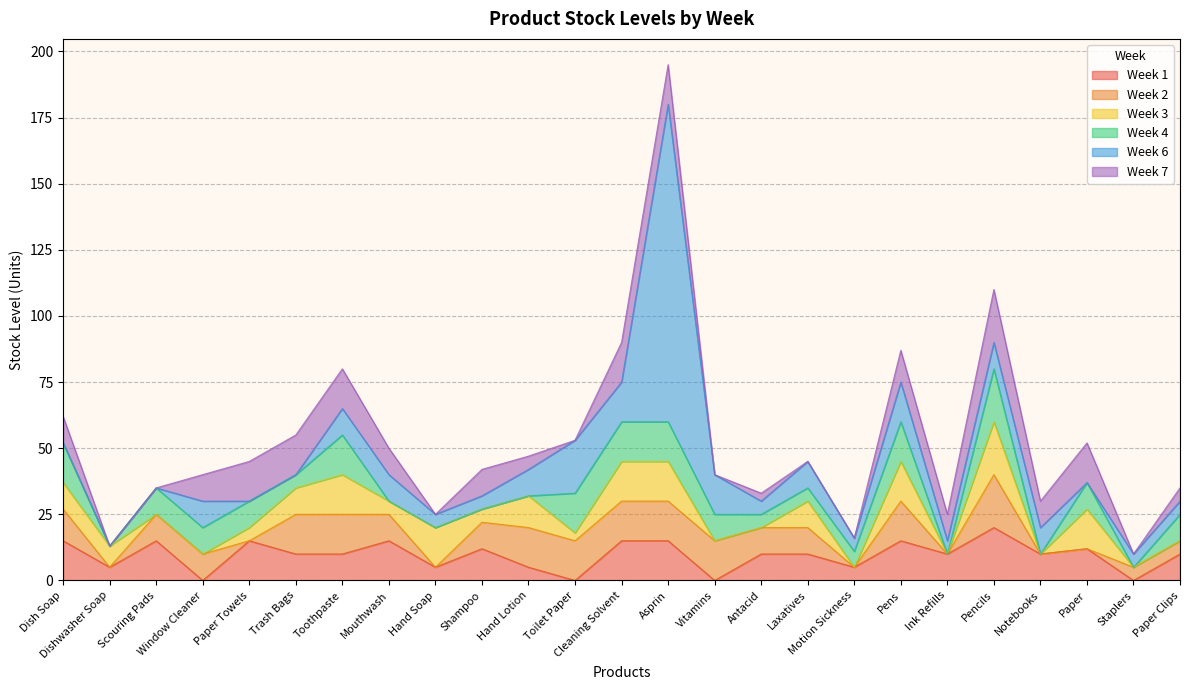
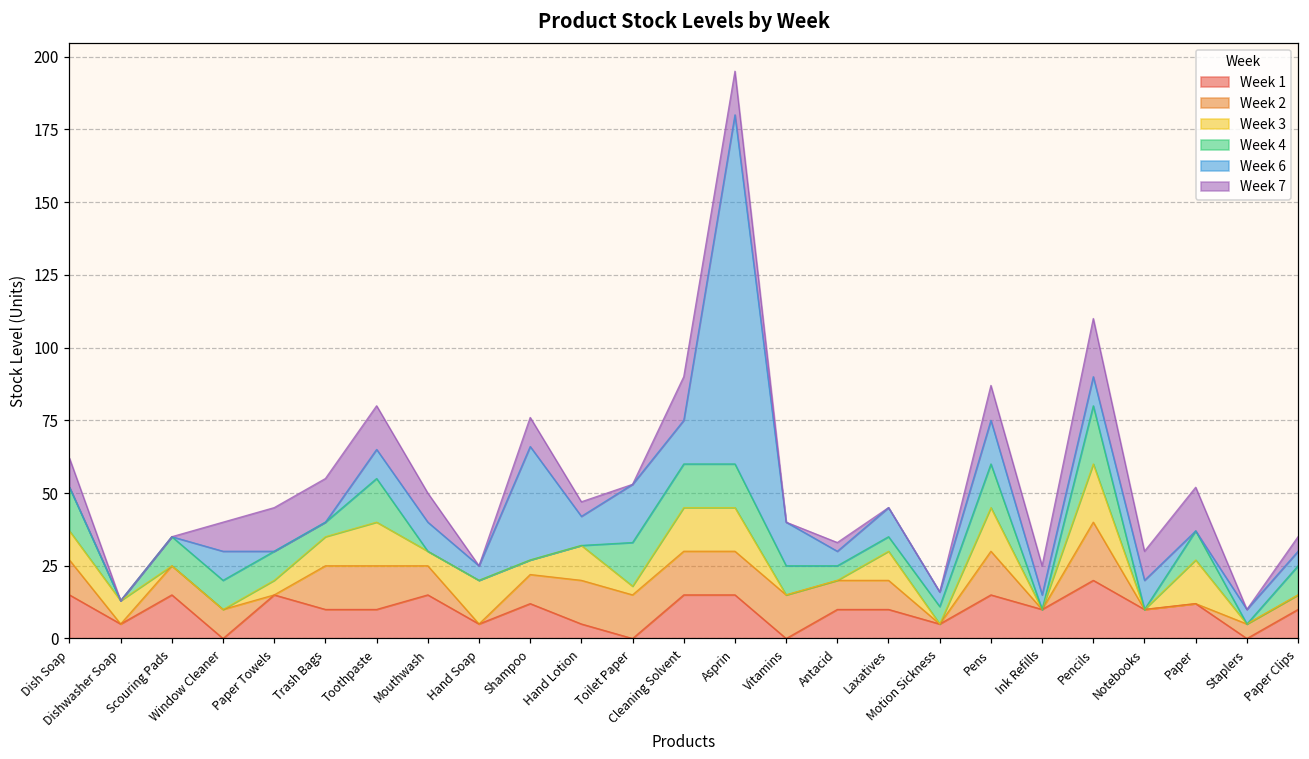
Week 6, Shampoo: 5 -> 39
